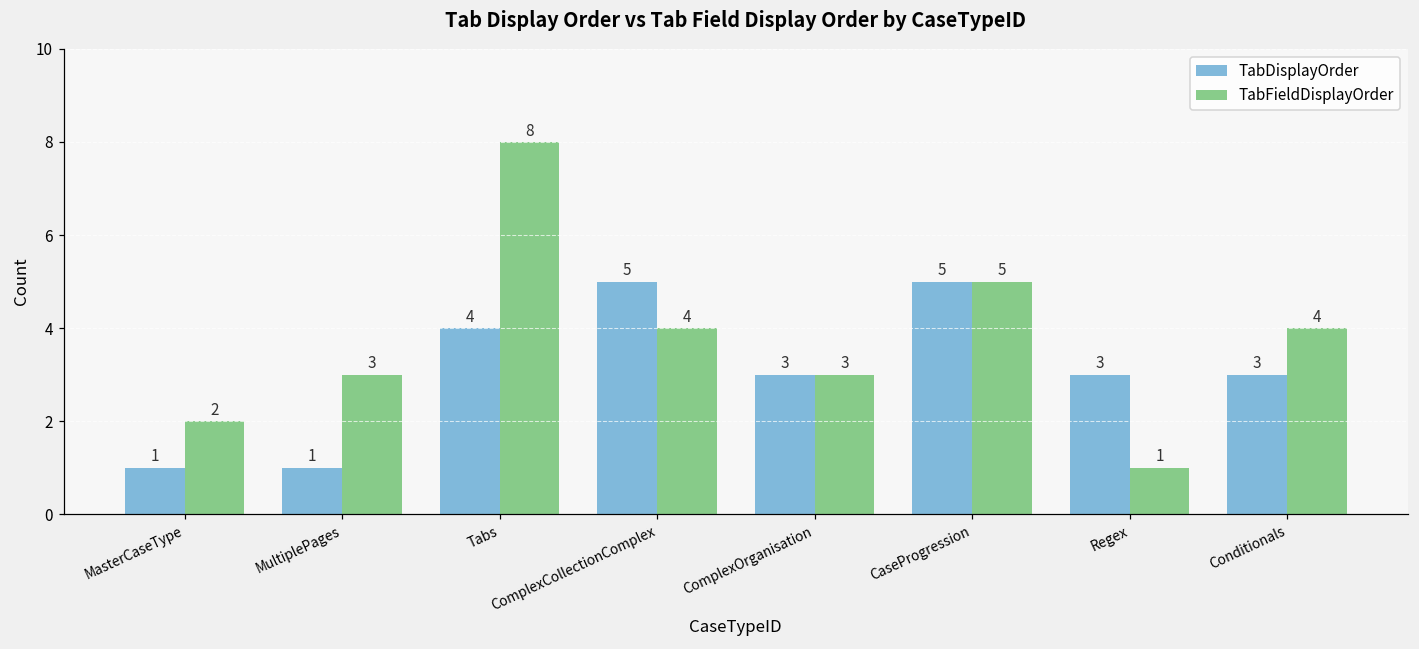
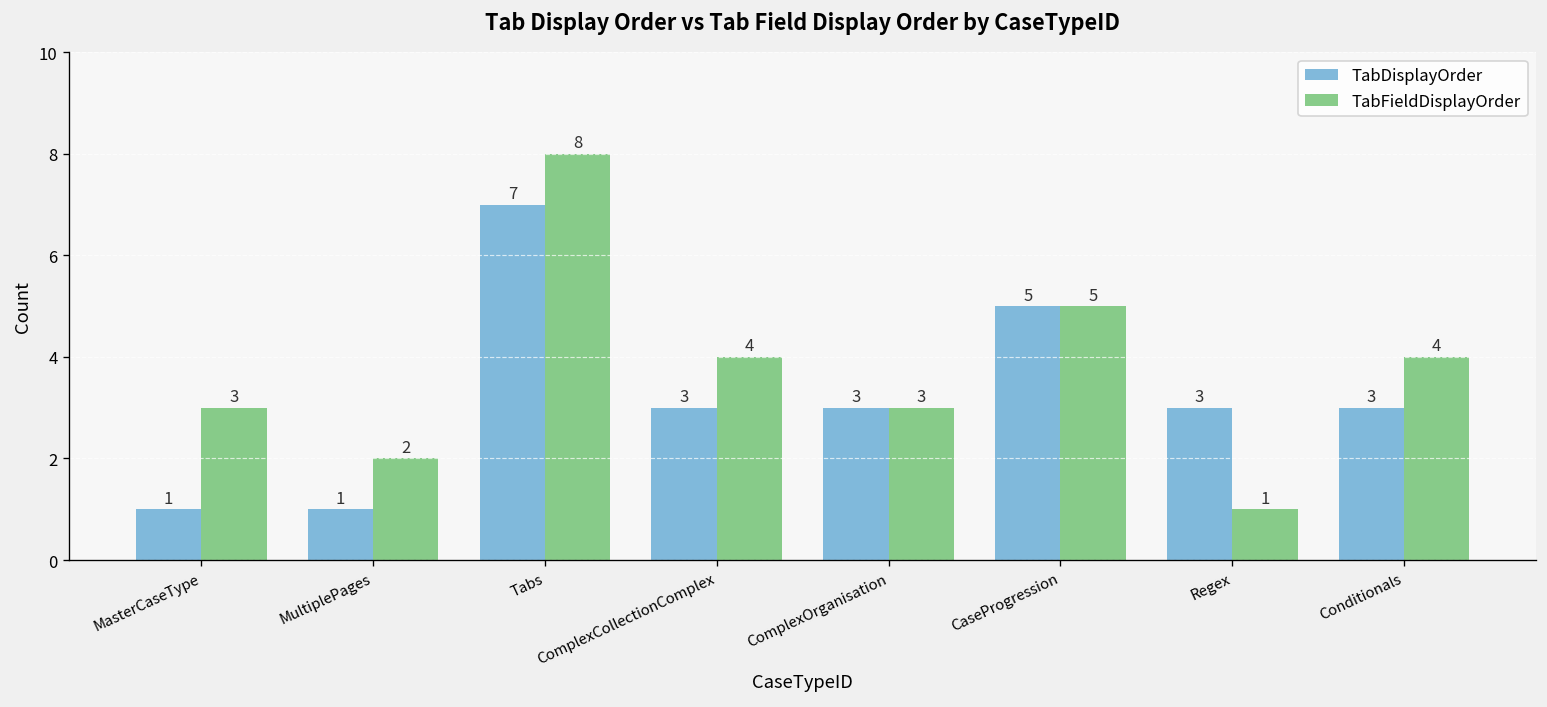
TabFieldDisplayOrder, MasterCaseType: 2 -> 3
TabFieldDisplayOrder, MultiplePages: 3 -> 2
TabDisplayOrder, Tabs: 4 -> 7
TabDisplayOrder, ComplexCollectionComplex: 5 -> 3
